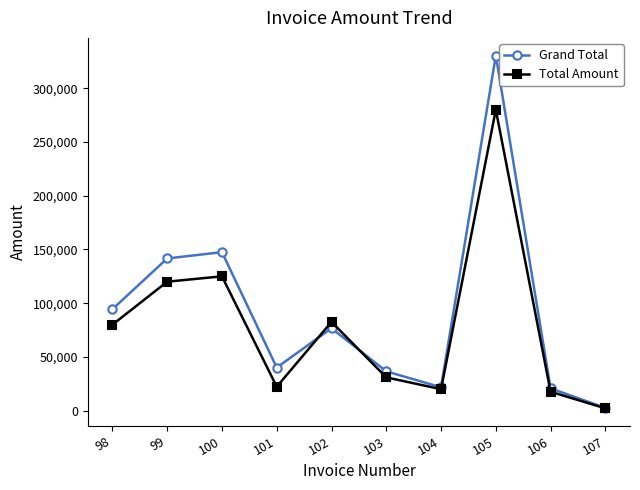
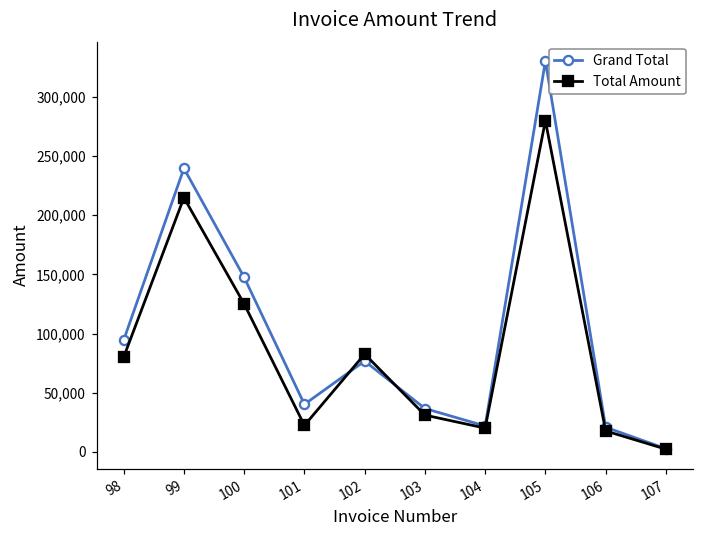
Grand Total, 99: 142,000 -> 240,000
Total Amount, 99: 120,000 -> 215,000
